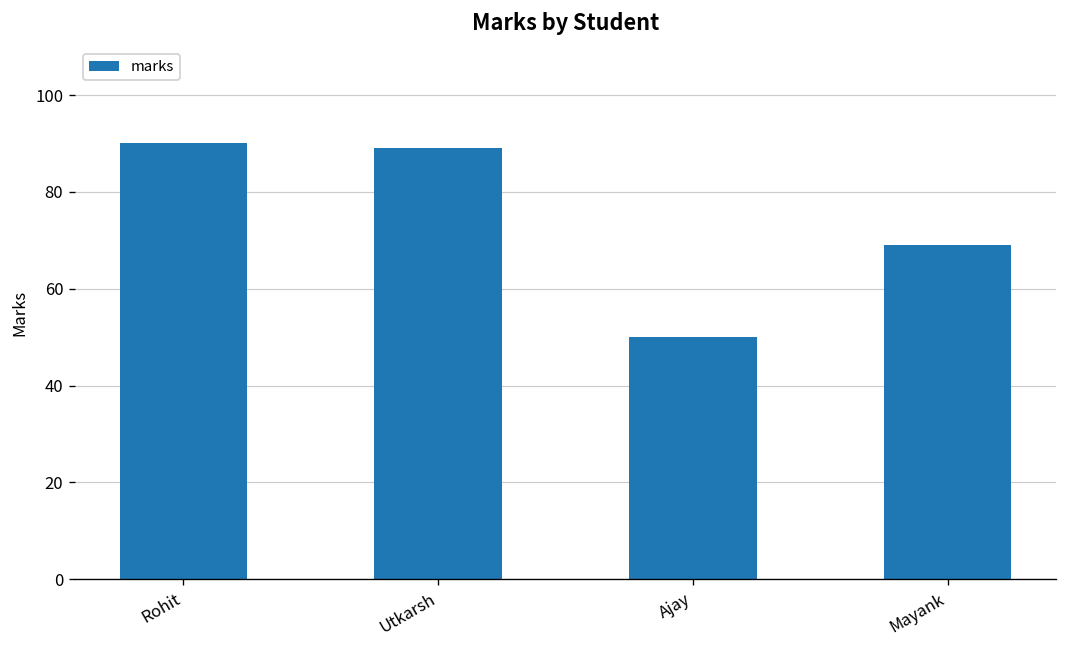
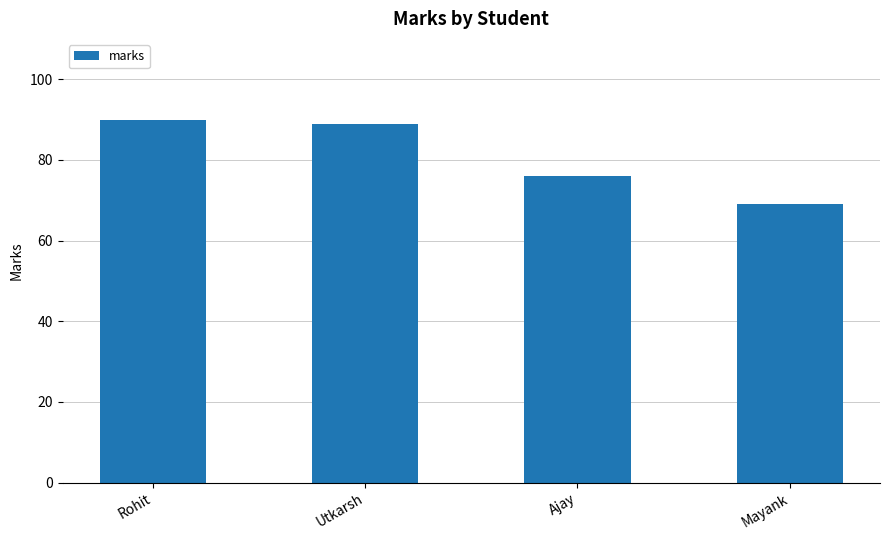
Ajay: 50 -> 76
